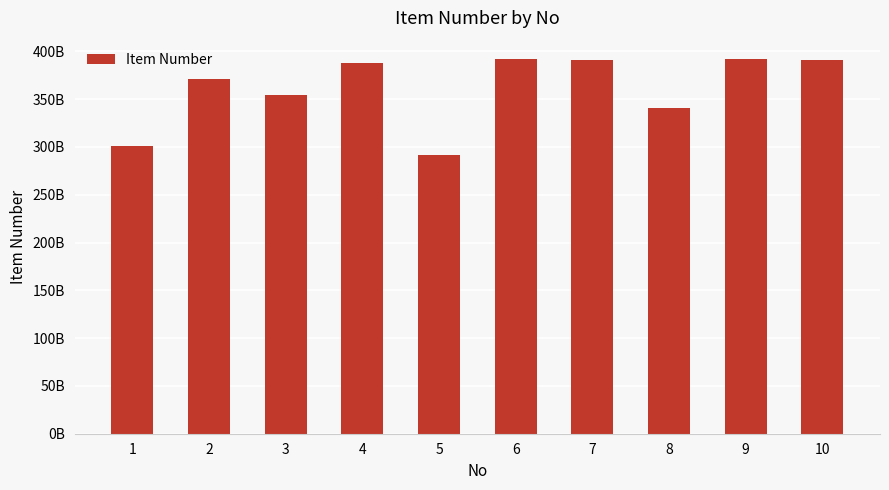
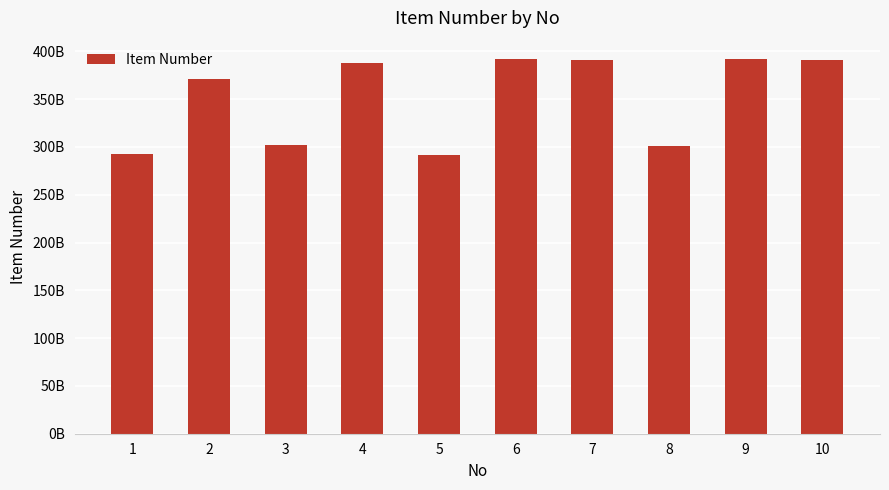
1: 300000000000 -> 290000000000
3: 350000000000 -> 300000000000
8: 340000000000 -> 300000000000
